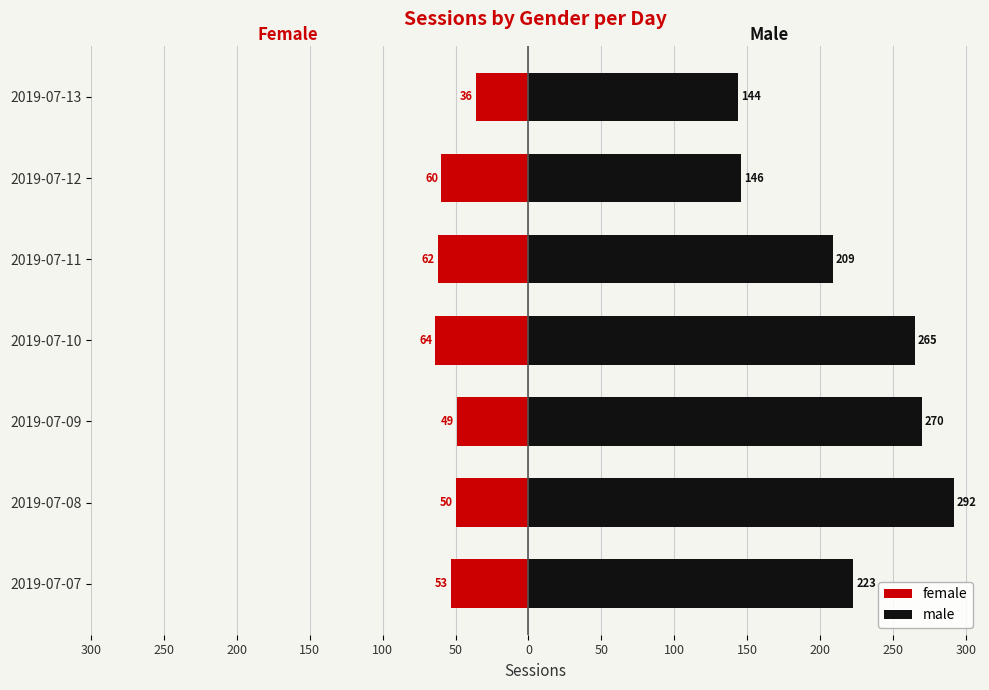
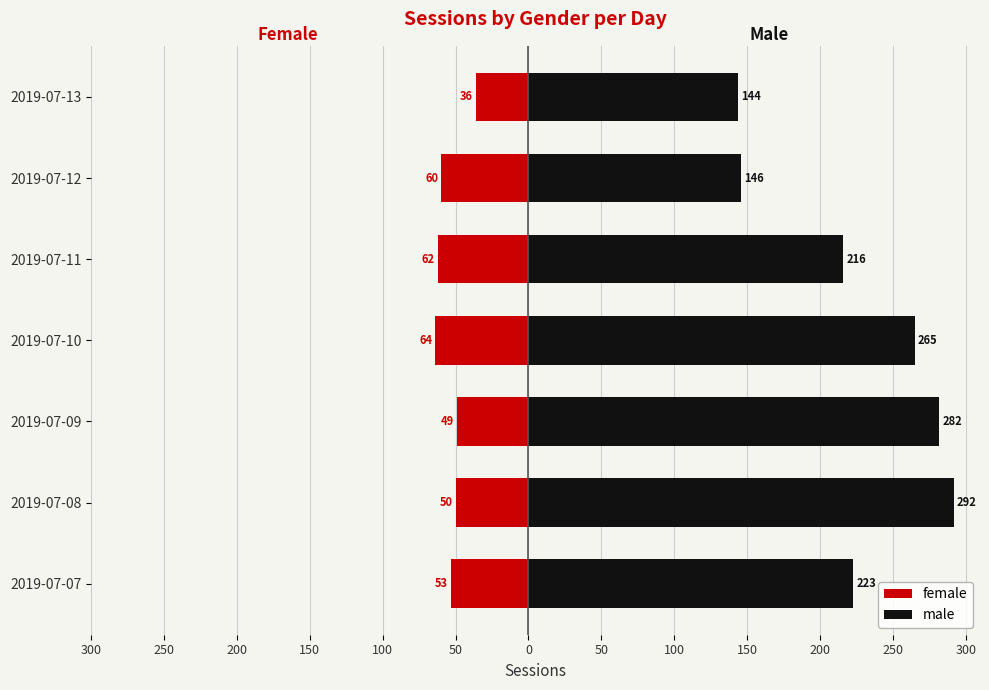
male, 2019-07-11: 209 -> 216
male, 2019-07-09: 270 -> 282
